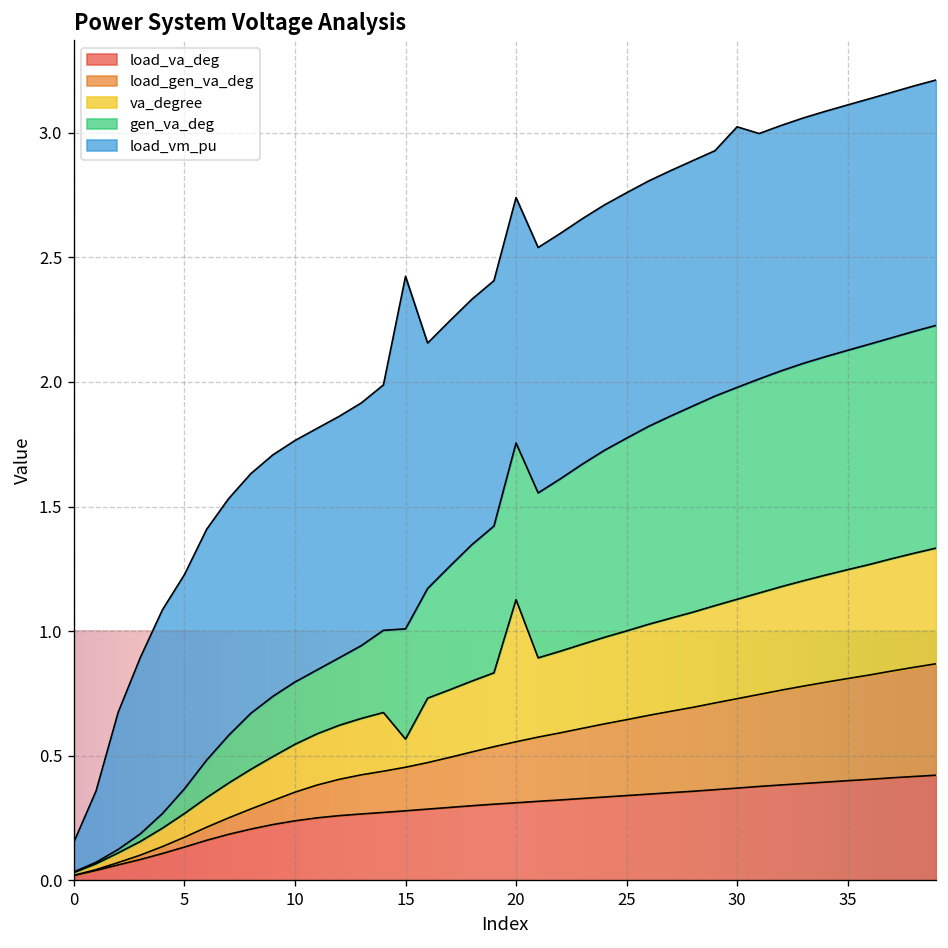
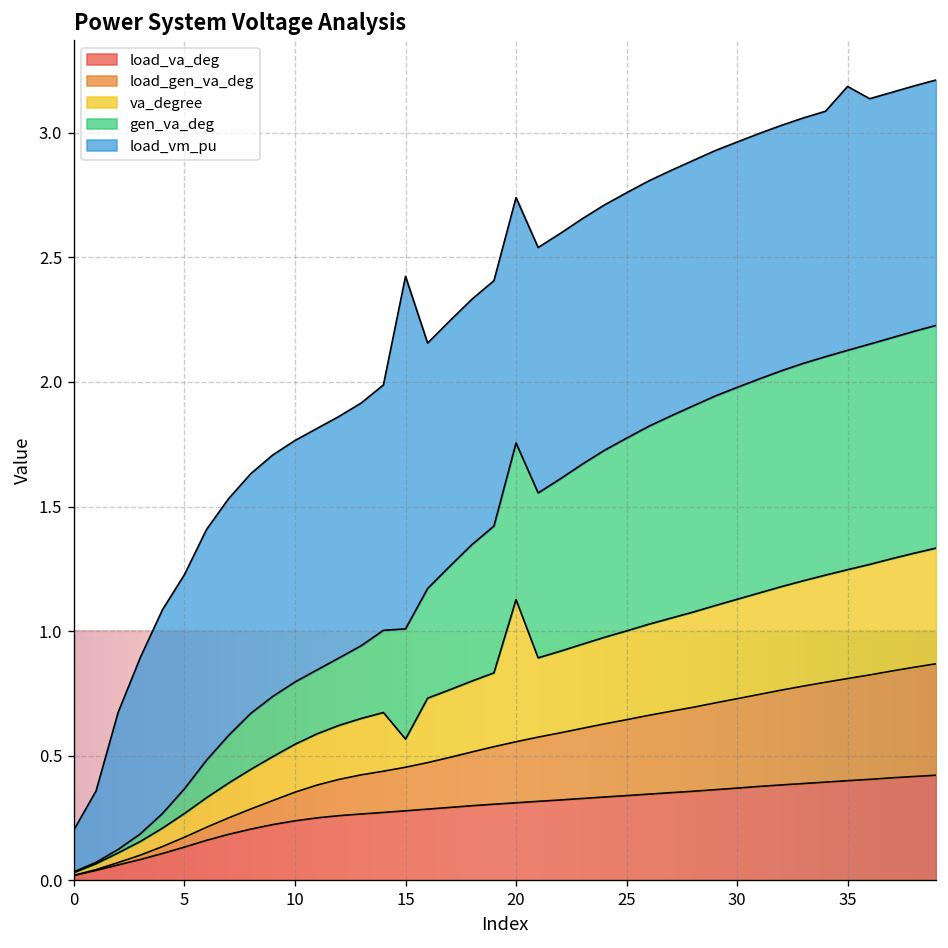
load_vm_pu, 0: 0.12 -> 0.17
load_vm_pu, 30: 1.05 -> 0.98
load_vm_pu, 35: 0.98 -> 1.06
